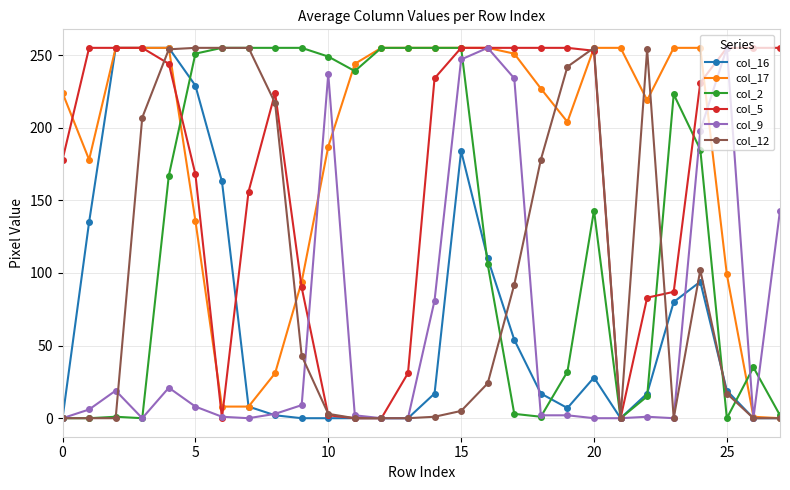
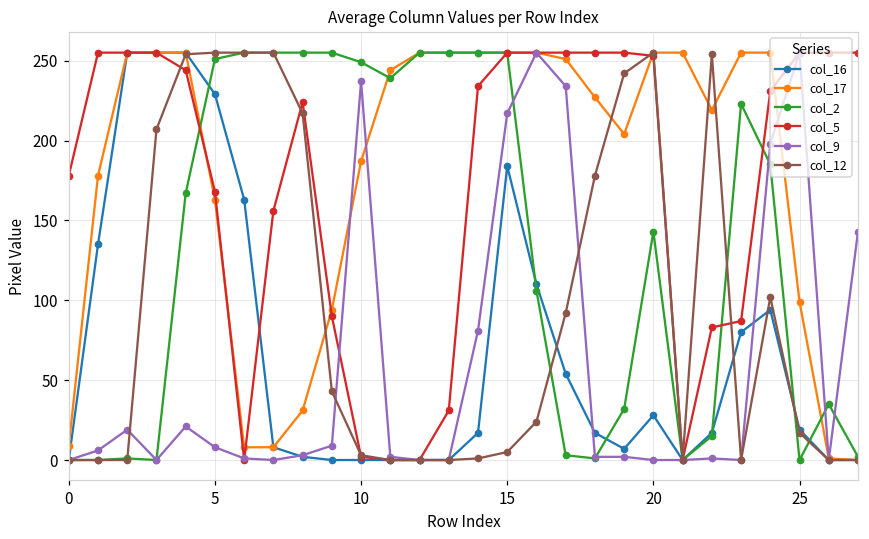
col_17, 0: 224 -> 9
col_17, 5: 136 -> 163
col_9, 15: 247 -> 217
